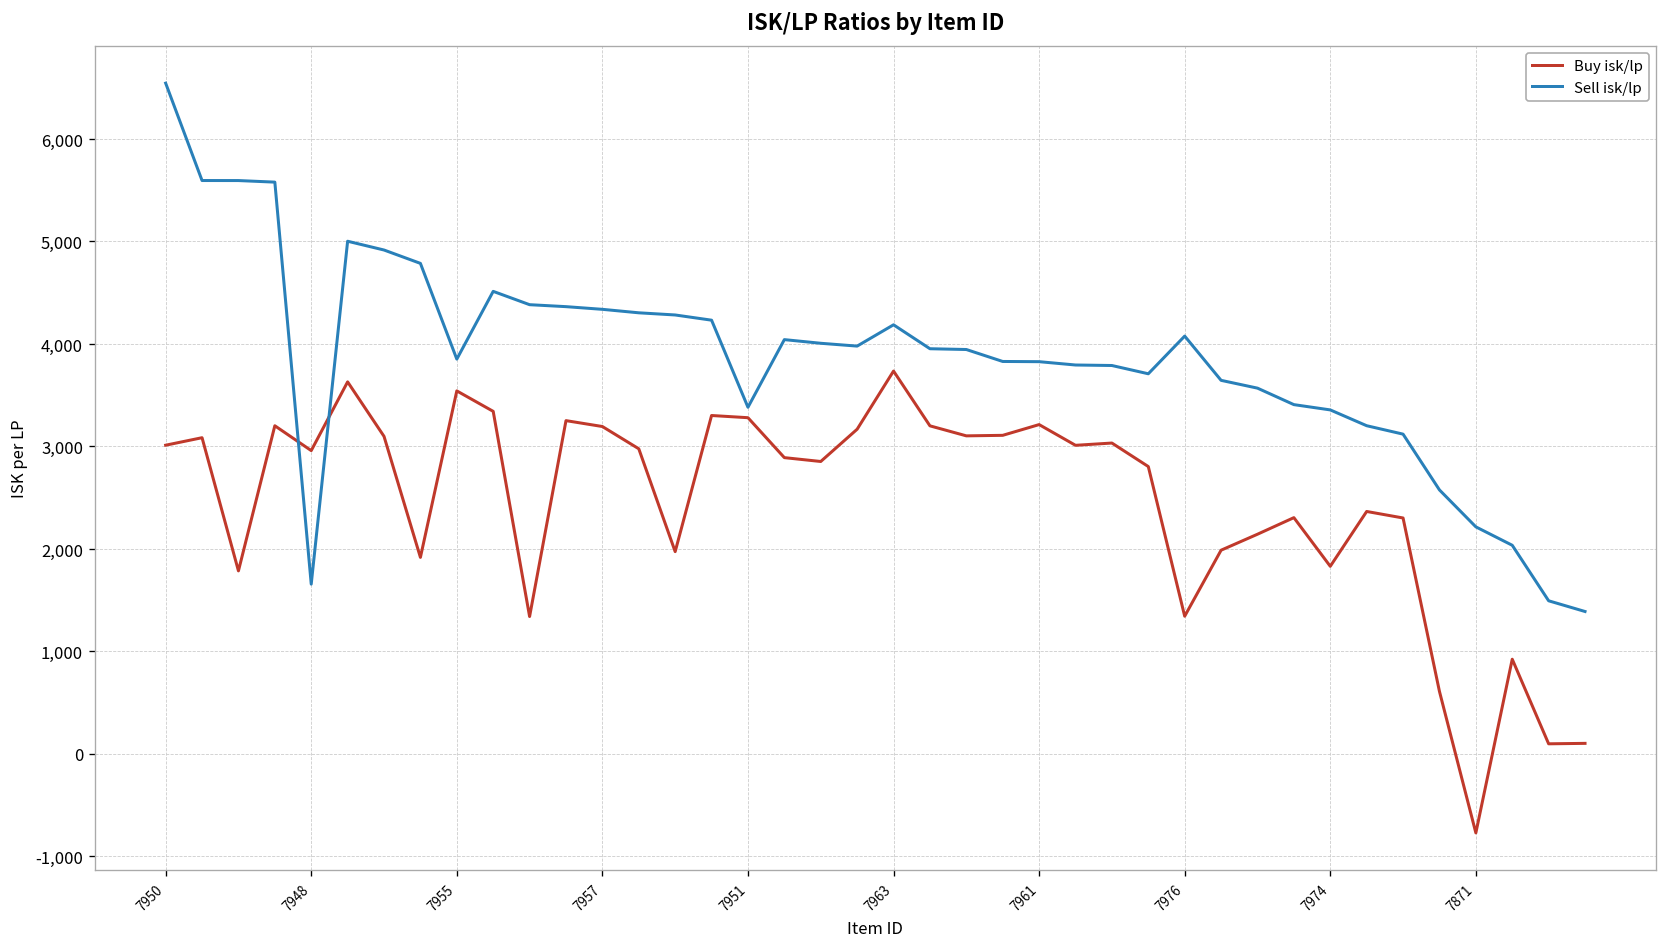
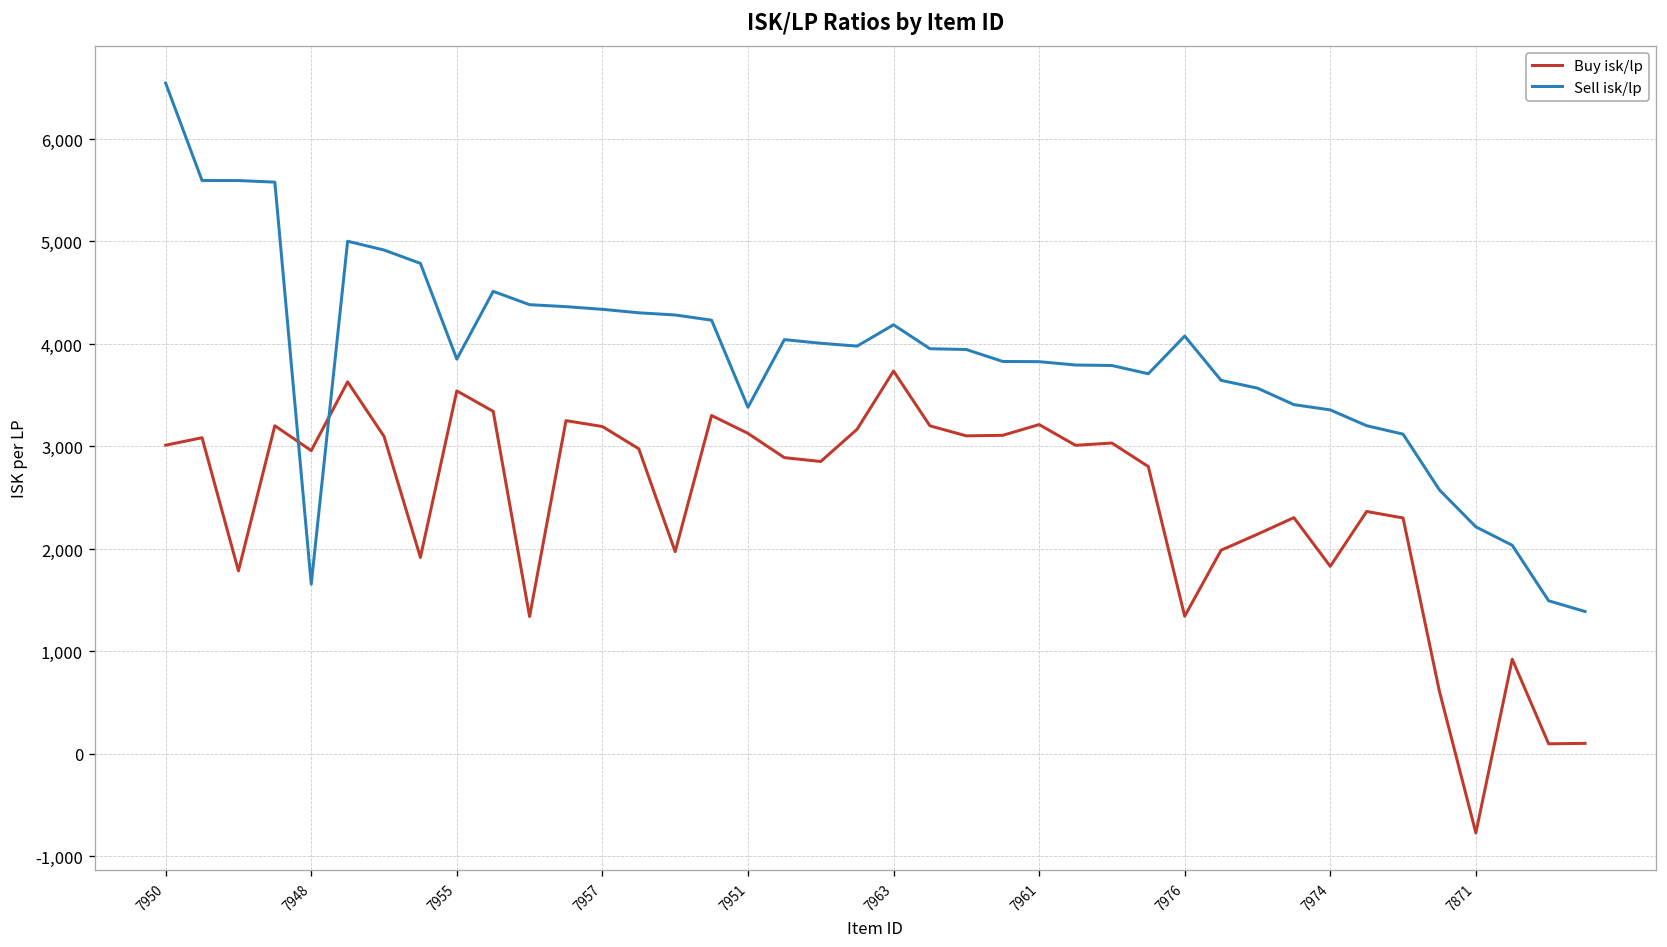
Buy isk/lp, 7951: 3,300 -> 3,100
